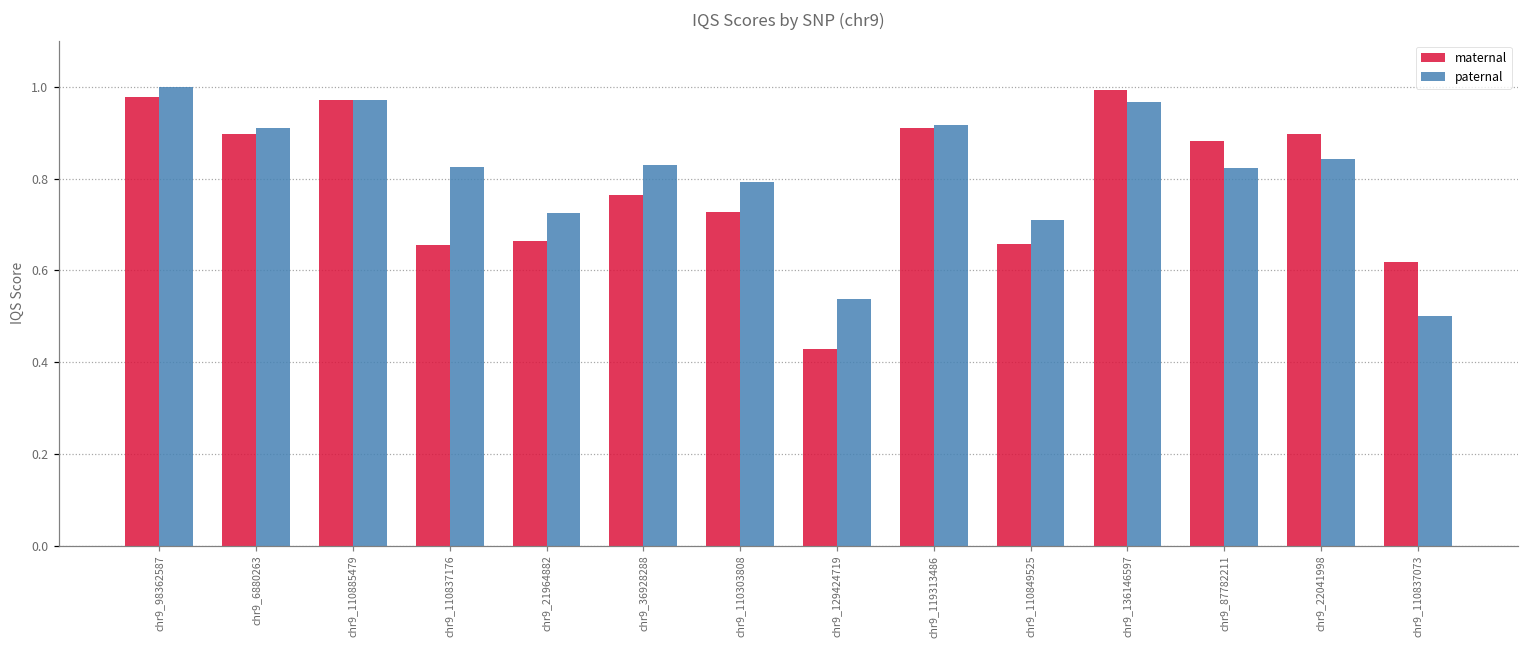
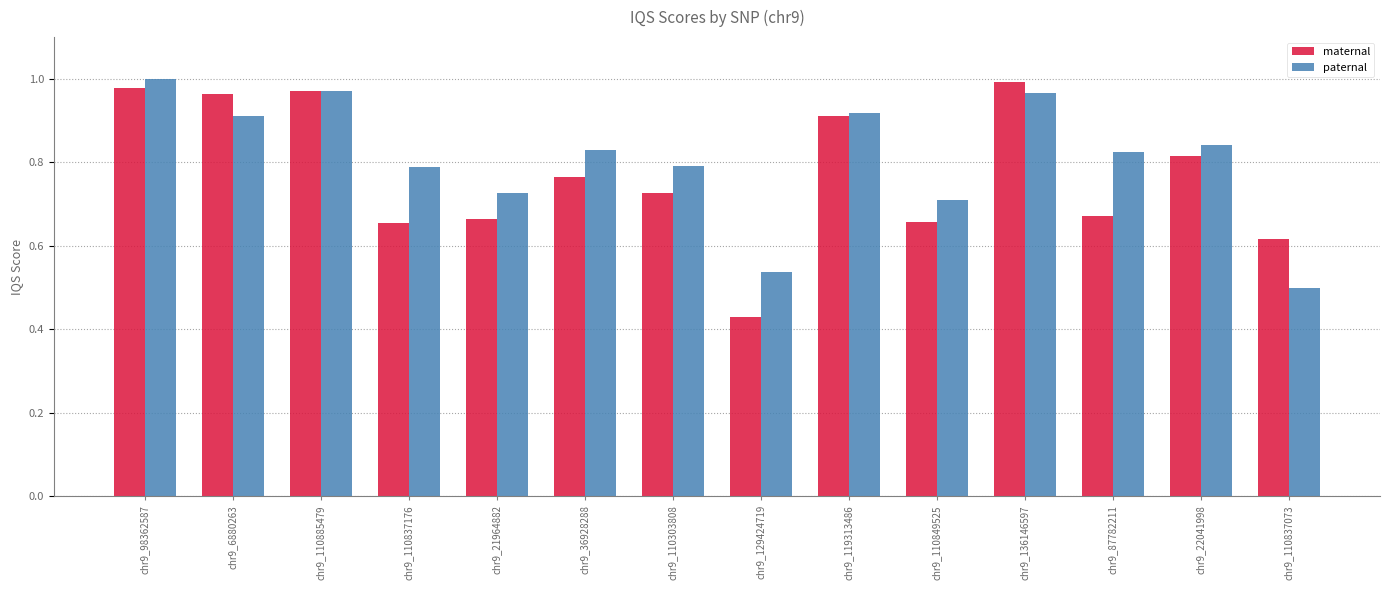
maternal, chr9_6880263: 0.90 -> 0.96
paternal, chr9_110837176: 0.83 -> 0.79
maternal, chr9_87782211: 0.88 -> 0.67
maternal, chr9_22041998: 0.90 -> 0.82
